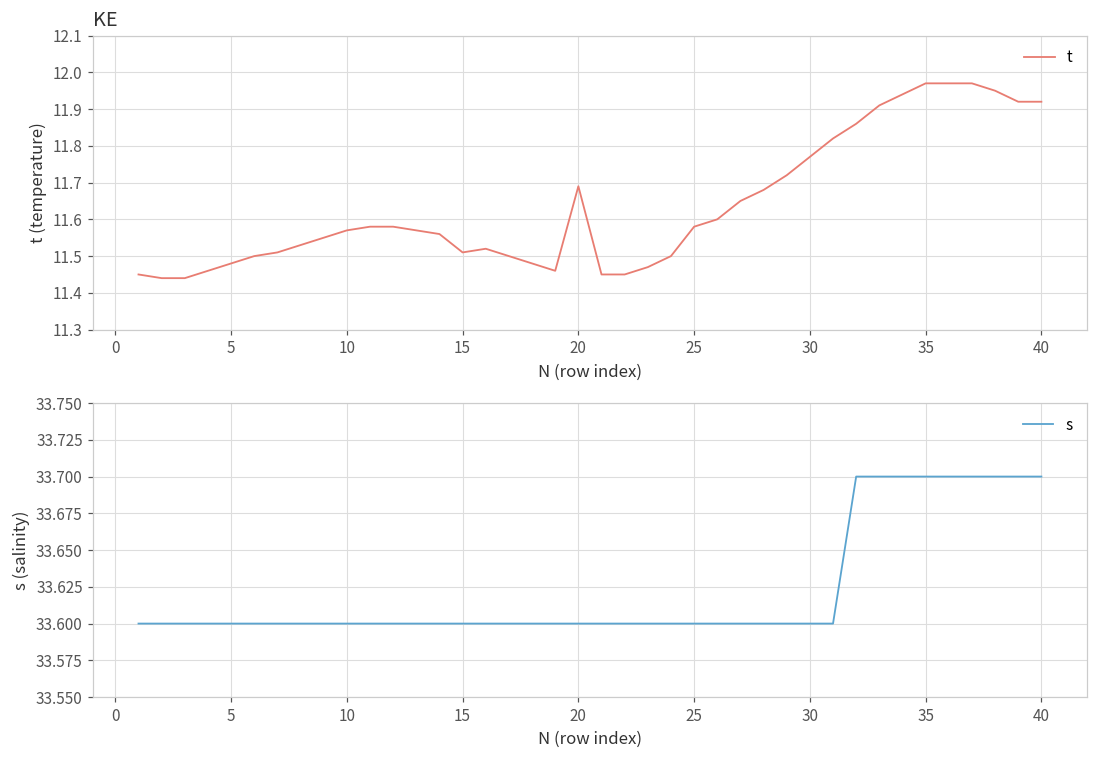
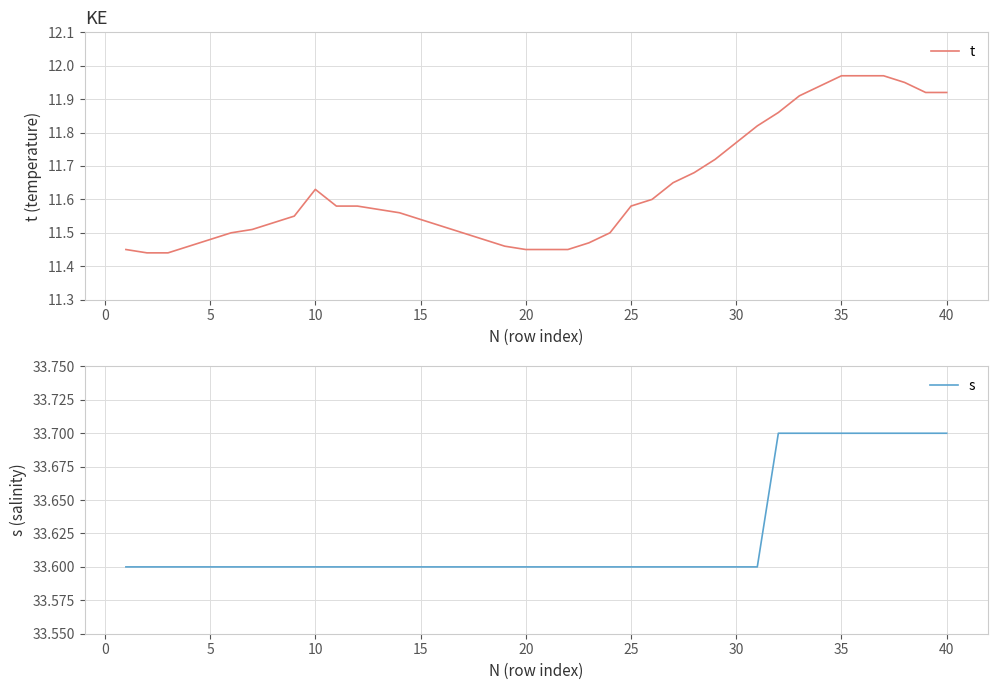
KE, 10: 11.57 -> 11.63
KE, 15: 11.51 -> 11.54
KE, 20: 11.69 -> 11.45
